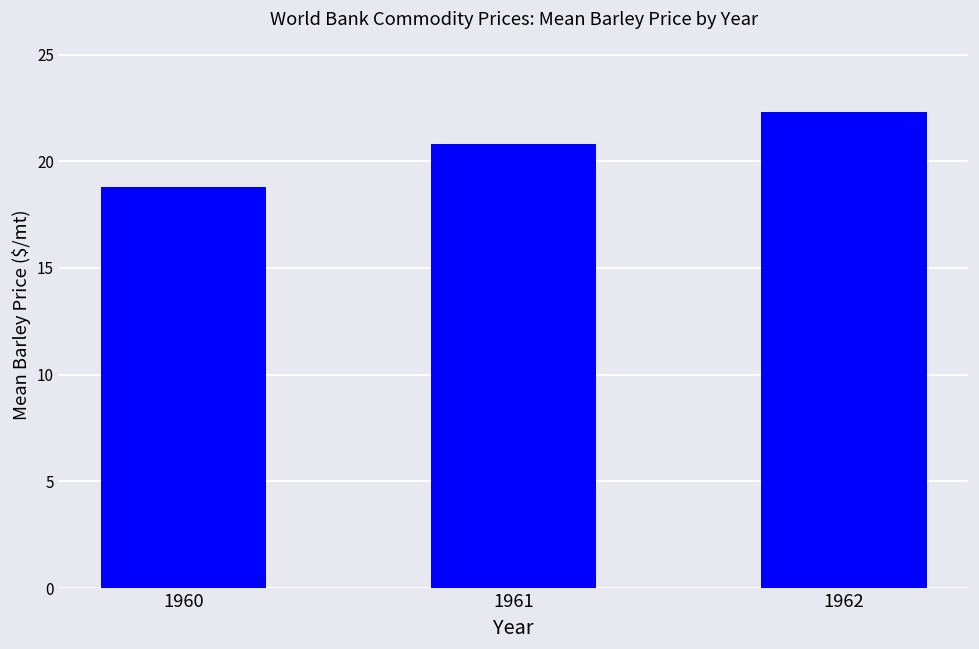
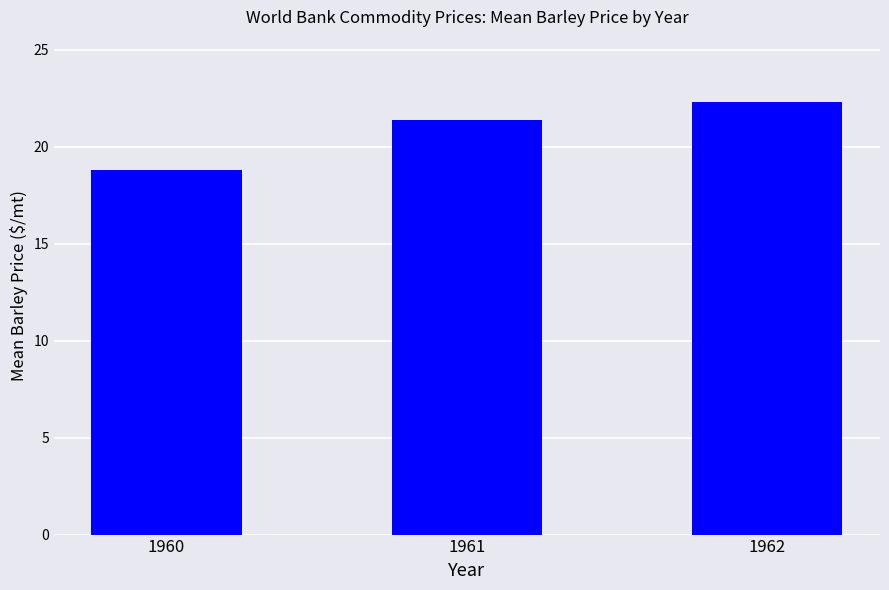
1961: 20.8 -> 21.4
